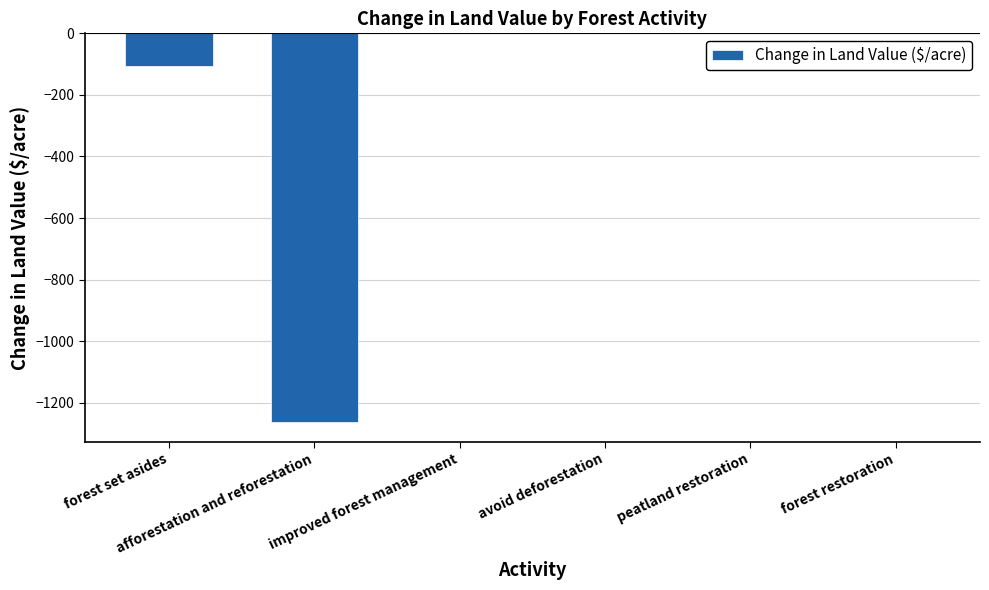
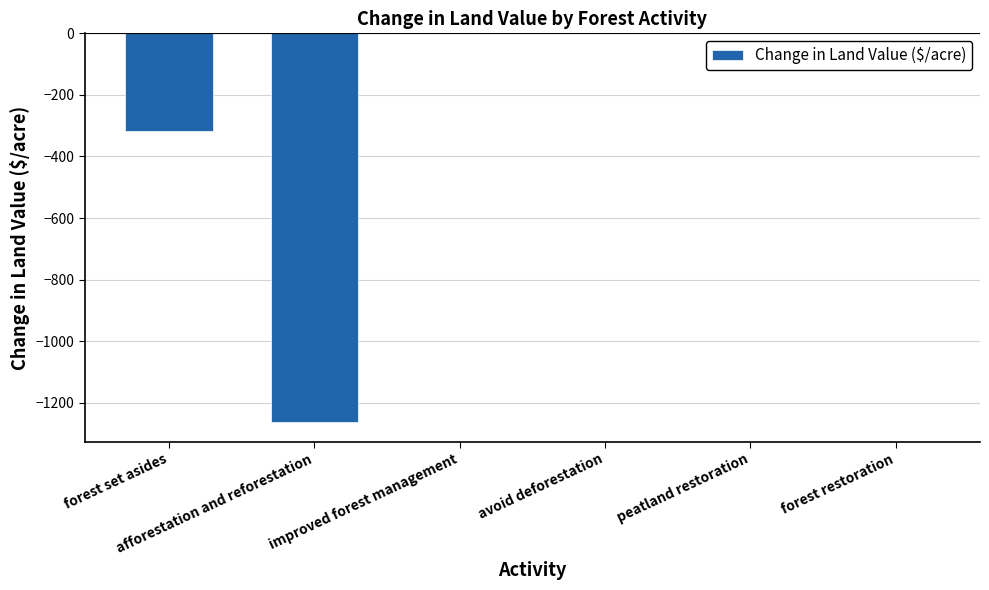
forest set asides: -110 -> -320
